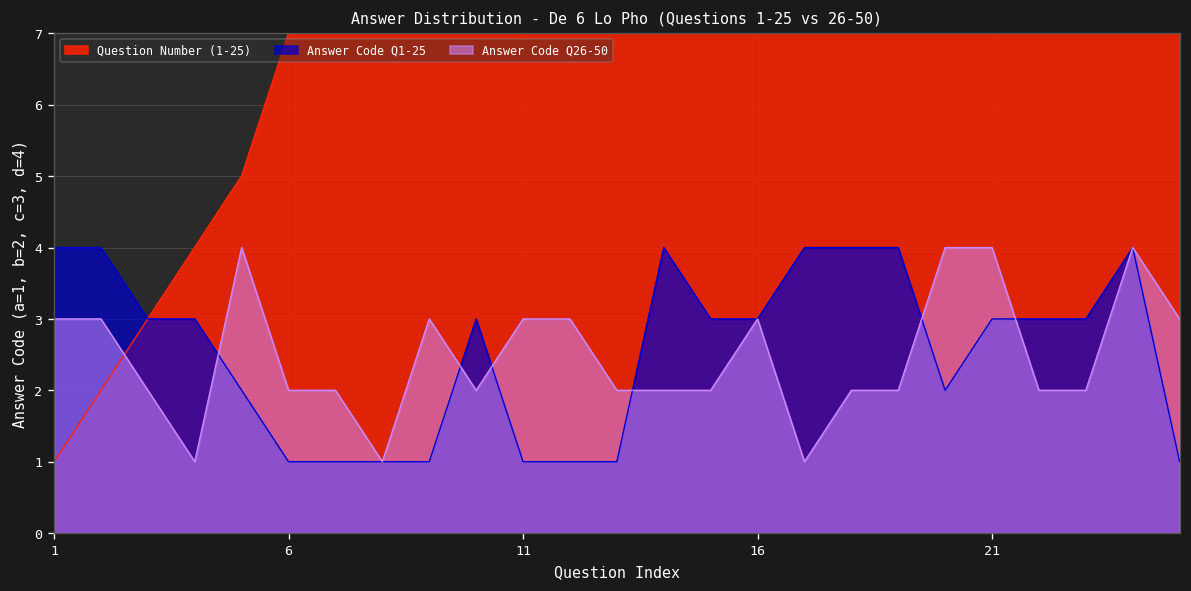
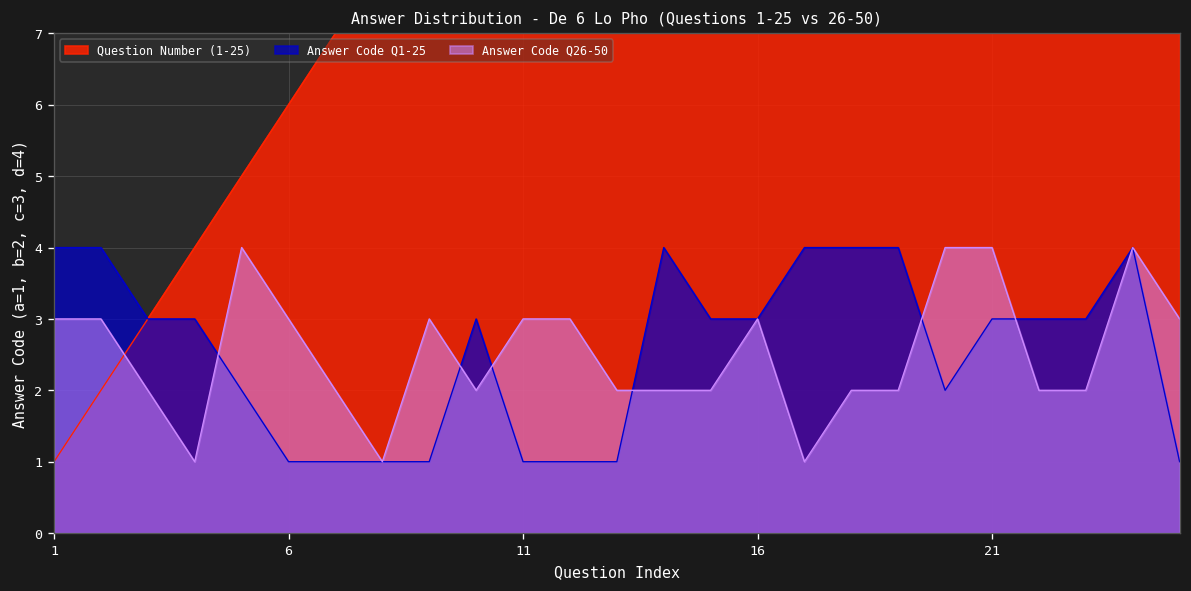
Question Number (1-25), 6: 7 -> 6
Answer Code Q26-50, 6: 2 -> 3
